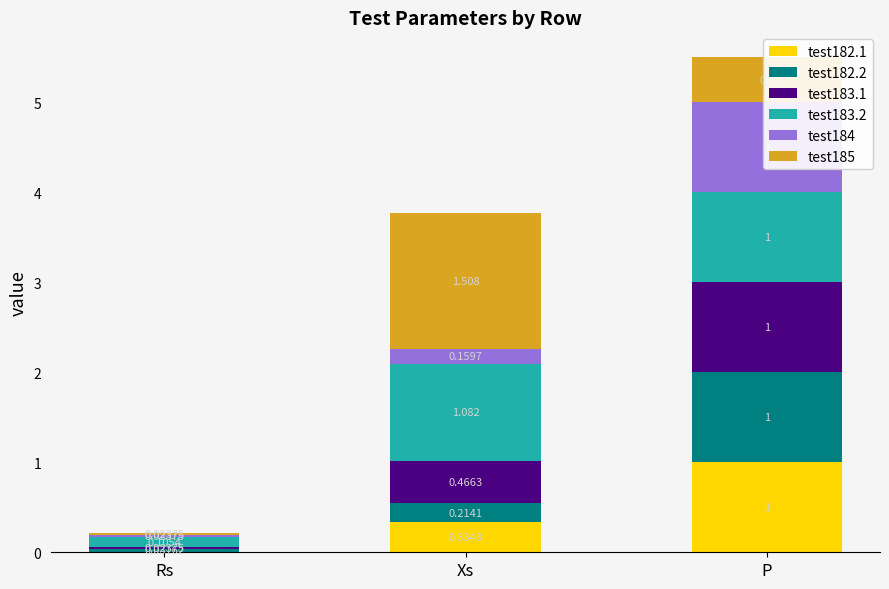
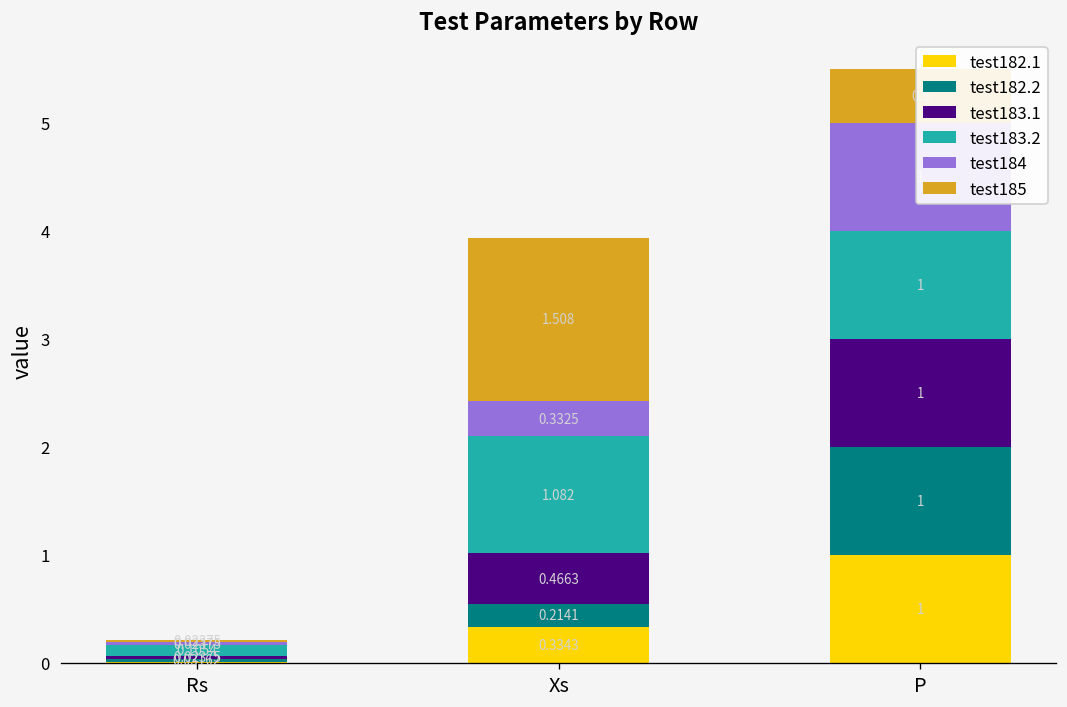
test184, Xs: 0.1597 -> 0.3325
